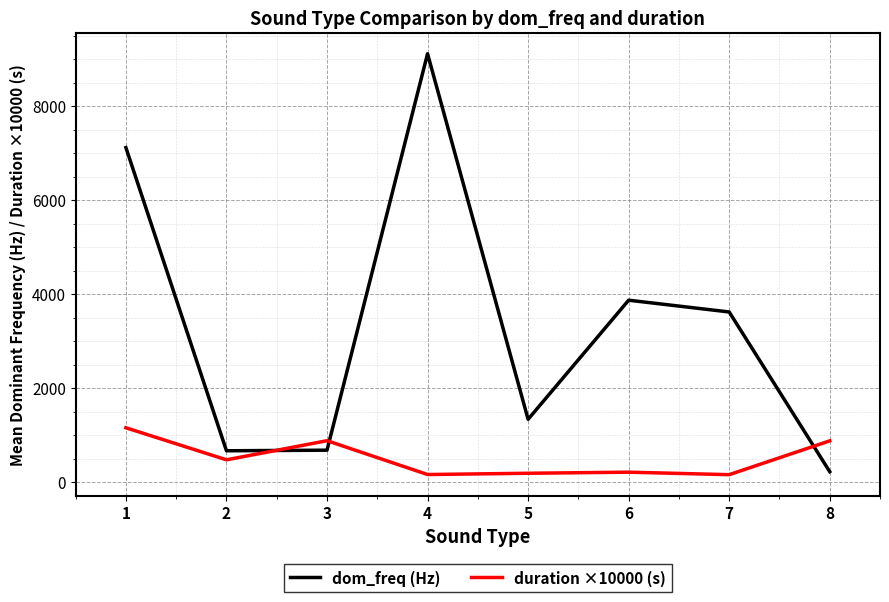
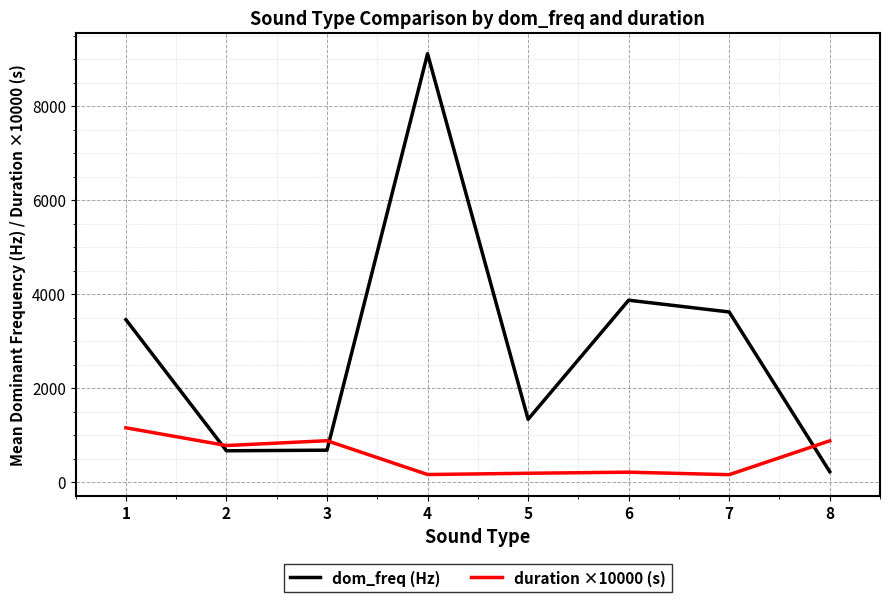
dom_freq (Hz), 1: 7100 -> 3500
duration ×10000 (s), 2: 500 -> 800
